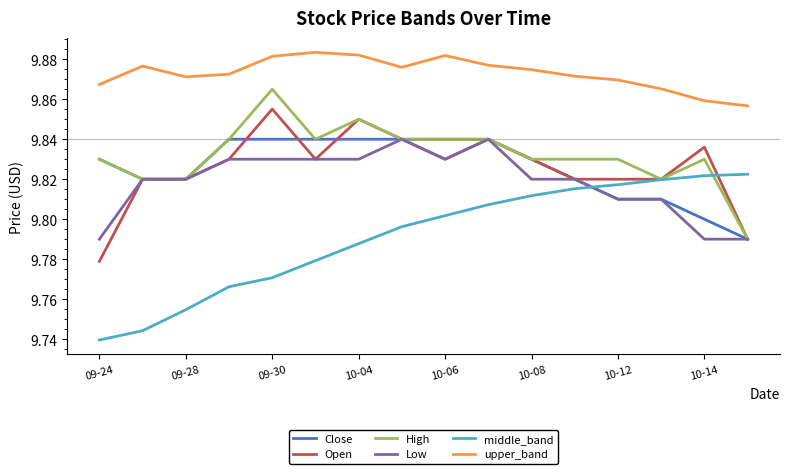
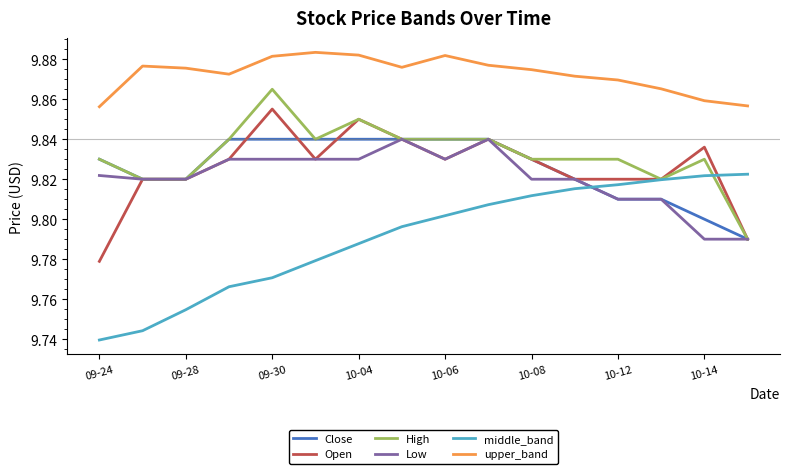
Low, 09-24: 9.790 -> 9.822
upper_band, 09-24: 9.867 -> 9.856
upper_band, 09-28: 9.871 -> 9.876
